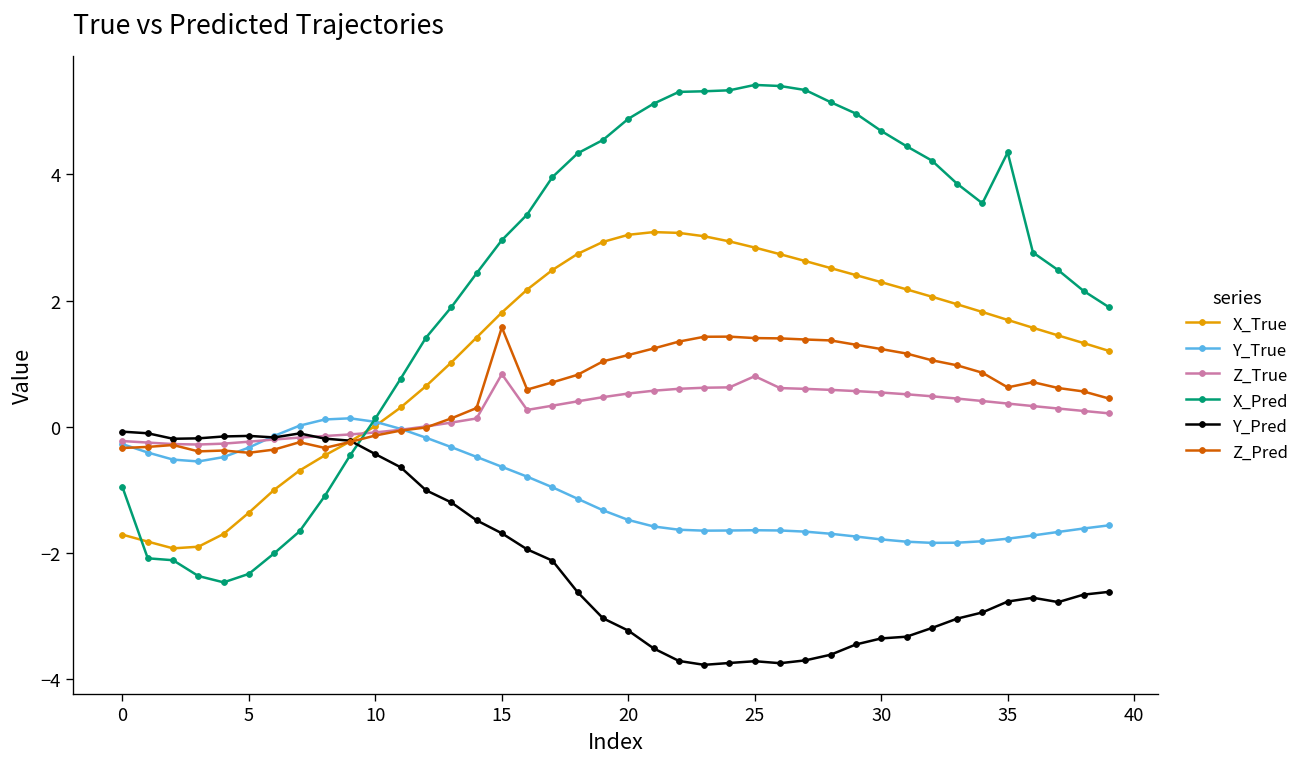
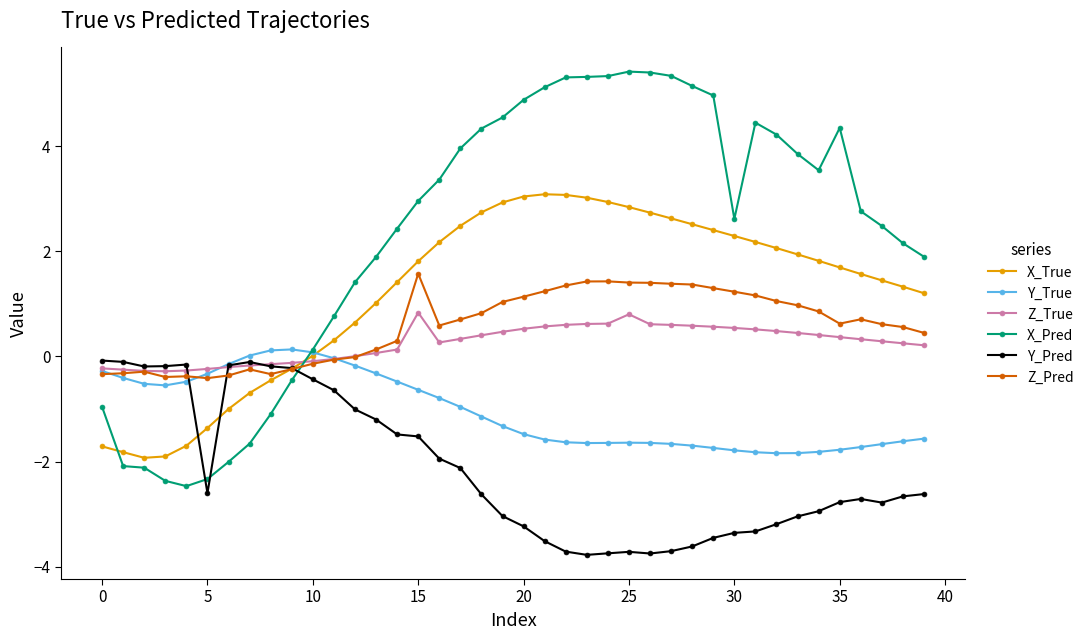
Y_Pred, 5: -0.1 -> -2.6
Y_Pred, 15: -1.7 -> -1.5
X_Pred, 30: 4.7 -> 2.6
